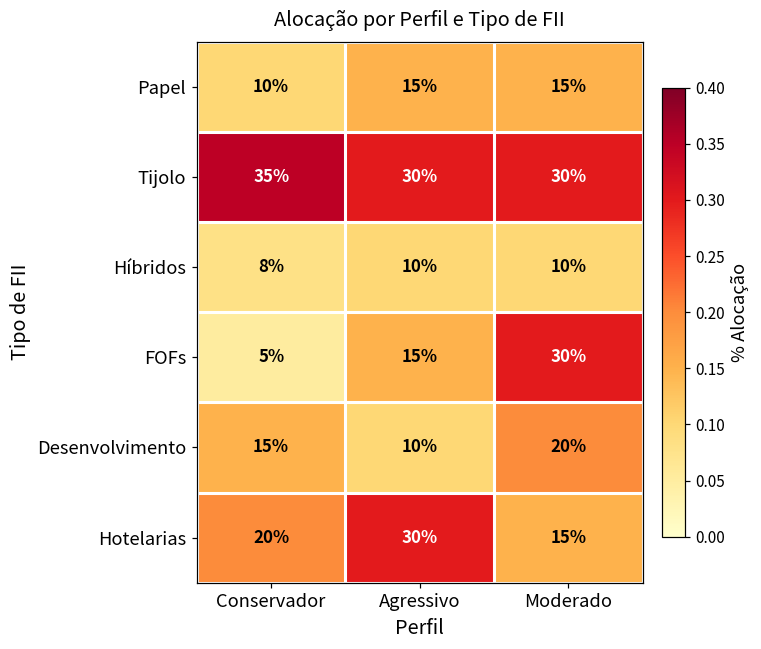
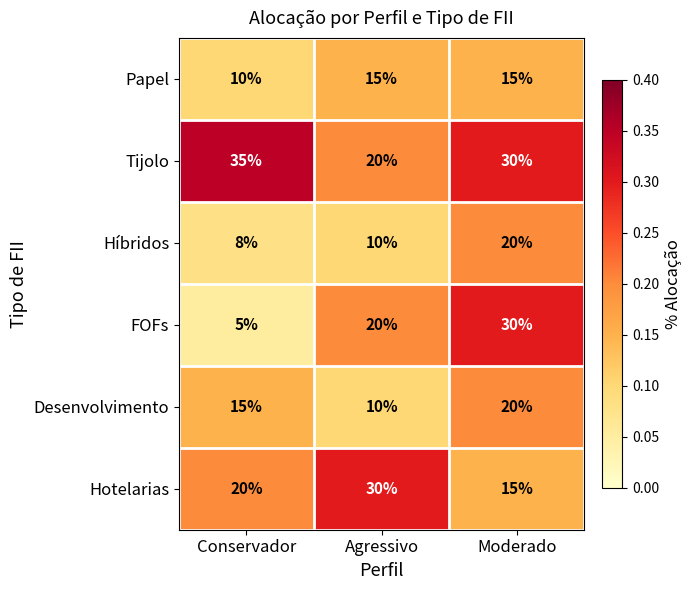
Tijolo, Agressivo: 30% -> 20%
Híbridos, Moderado: 10% -> 20%
FOFs, Agressivo: 15% -> 20%
